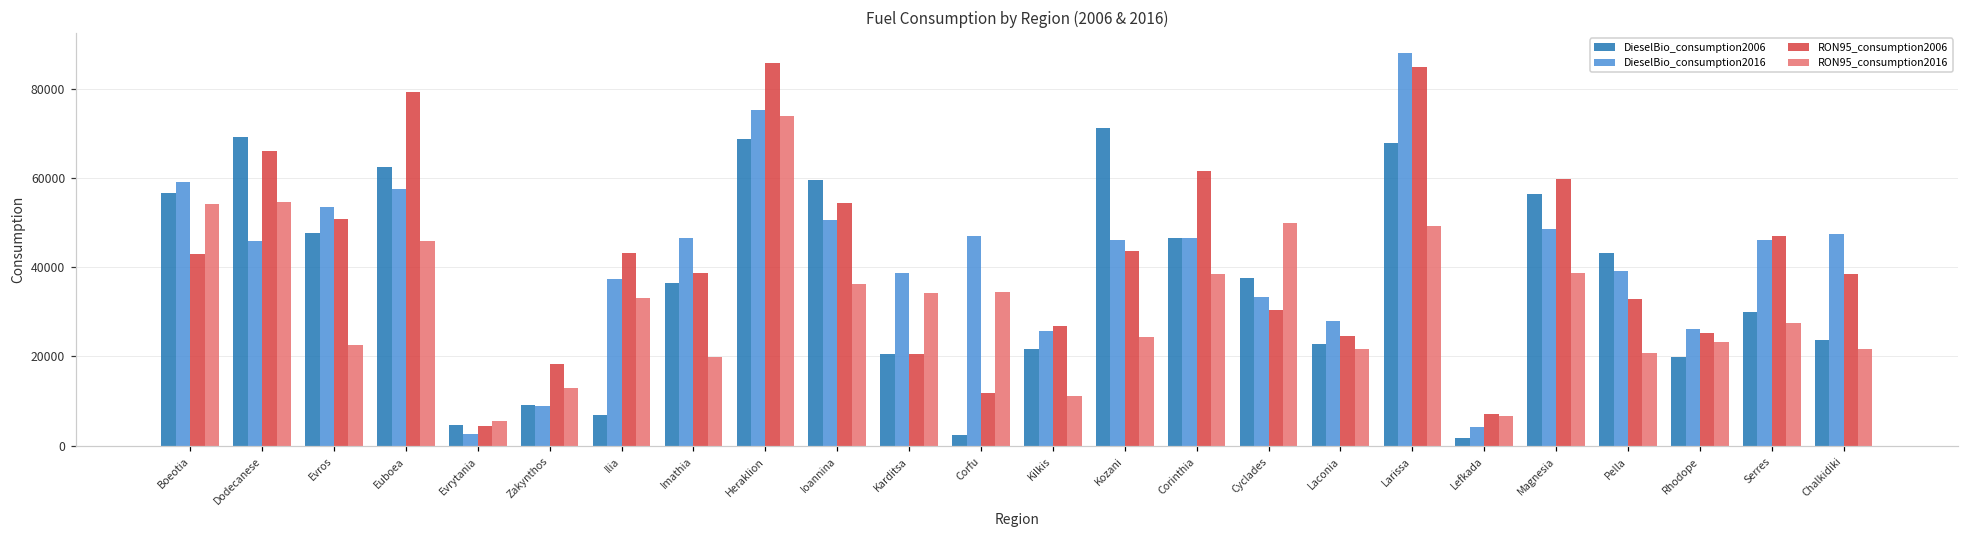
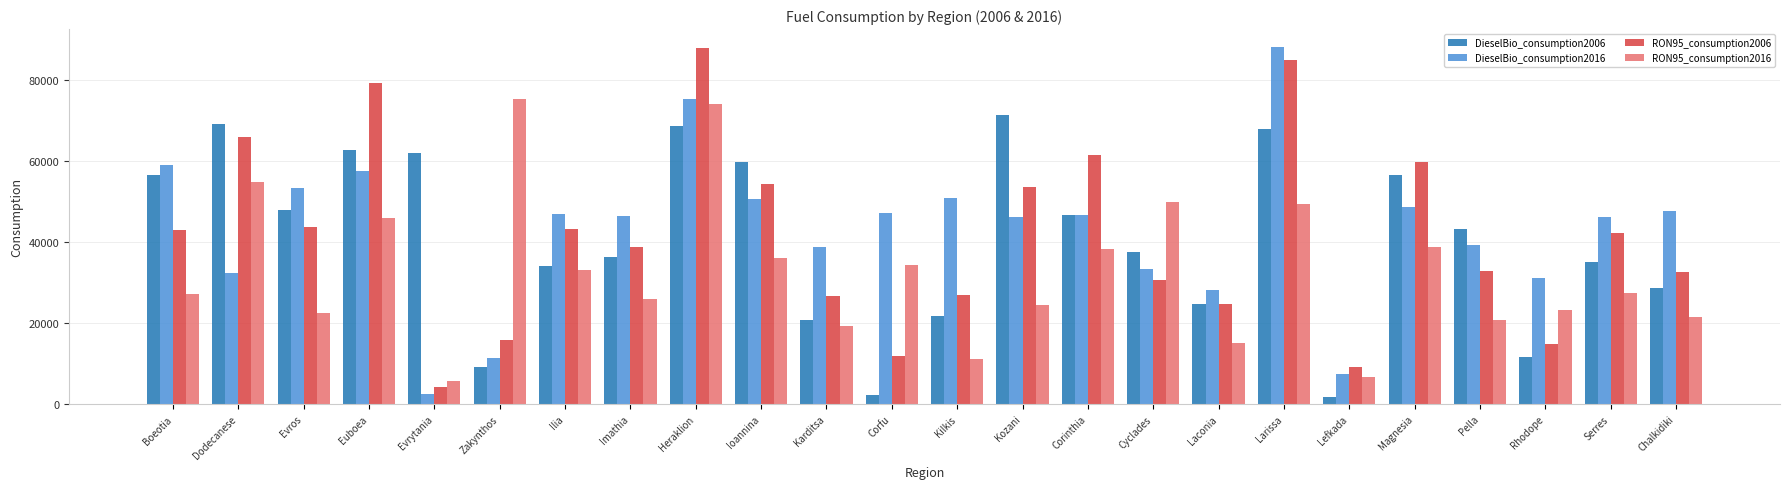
RON95_consumption2016, Boeotia: 54000 -> 27000
DieselBio_consumption2016, Dodecanese: 46000 -> 32000
RON95_consumption2006, Evros: 51000 -> 44000
DieselBio_consumption2006, Evrytania: 5000 -> 62000
DieselBio_consumption2016, Zakynthos: 9000 -> 11000
RON95_consumption2006, Zakynthos: 18000 -> 16000
RON95_consumption2016, Zakynthos: 13000 -> 75000
DieselBio_consumption2006, Ilia: 7000 -> 34000
DieselBio_consumption2016, Ilia: 37000 -> 47000
RON95_consumption2016, Imathia: 20000 -> 26000
RON95_consumption2006, Heraklion: 86000 -> 88000
RON95_consumption2006, Karditsa: 21000 -> 27000
RON95_consumption2016, Karditsa: 34000 -> 19000
DieselBio_consumption2016, Kilkis: 26000 -> 51000
RON95_consumption2006, Kozani: 44000 -> 54000
DieselBio_consumption2006, Laconia: 23000 -> 25000
RON95_consumption2016, Laconia: 22000 -> 15000
DieselBio_consumption2016, Lefkada: 4000 -> 7000
RON95_consumption2006, Lefkada: 7000 -> 9000
DieselBio_consumption2006, Rhodope: 20000 -> 12000
DieselBio_consumption2016, Rhodope: 26000 -> 31000
RON95_consumption2006, Rhodope: 25000 -> 15000
DieselBio_consumption2006, Serres: 30000 -> 35000
RON95_consumption2006, Serres: 47000 -> 42000
DieselBio_consumption2006, Chalkidiki: 24000 -> 29000
RON95_consumption2006, Chalkidiki: 39000 -> 33000
